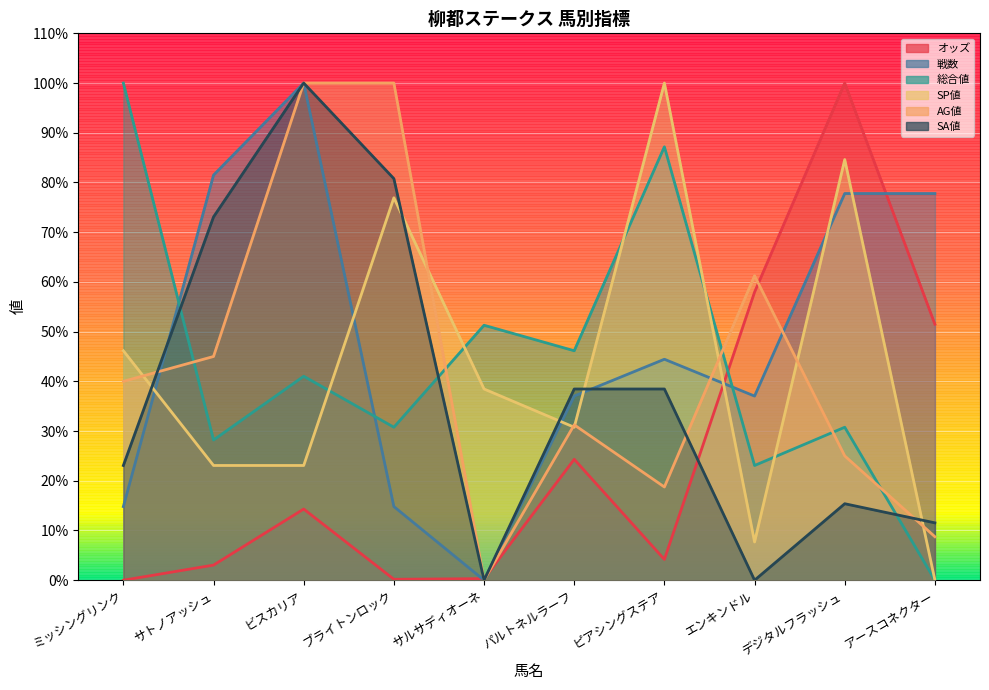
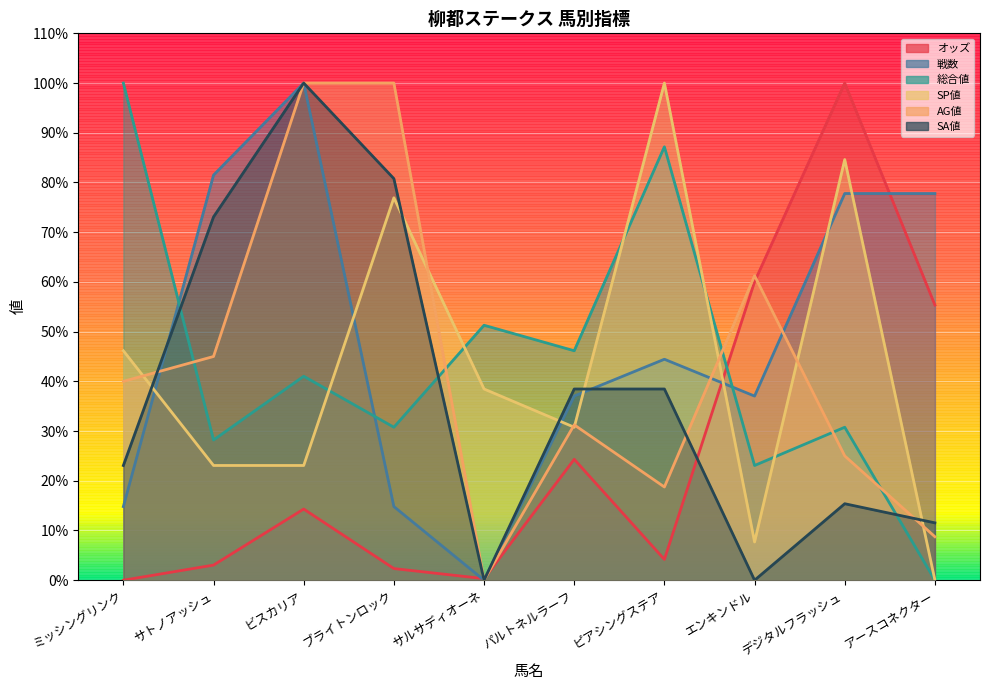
オッズ, ブライトンロック: 0% -> 2%
オッズ, エンキンドル: 58% -> 60%
オッズ, アースコネクター: 51% -> 55%
